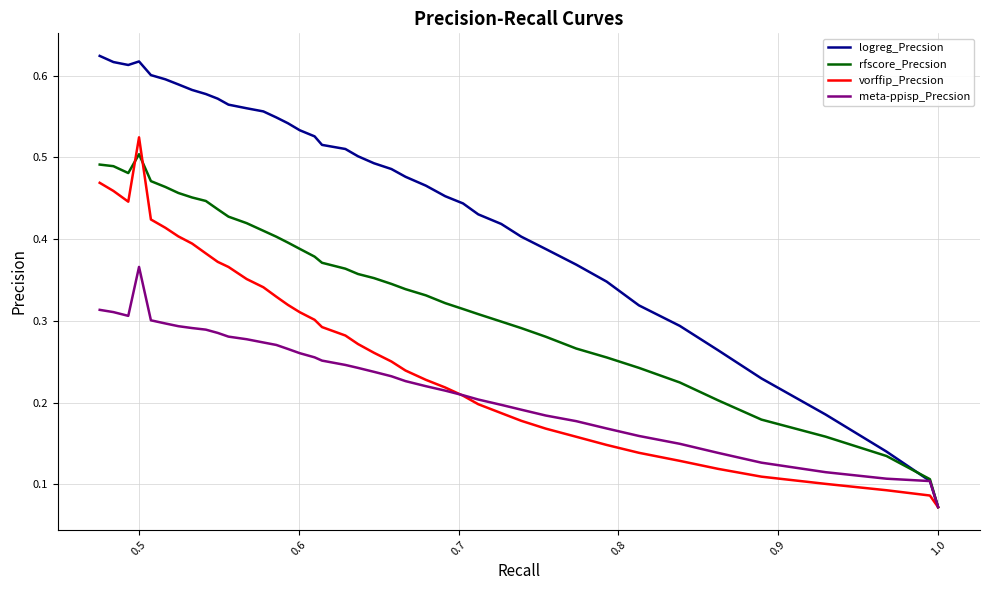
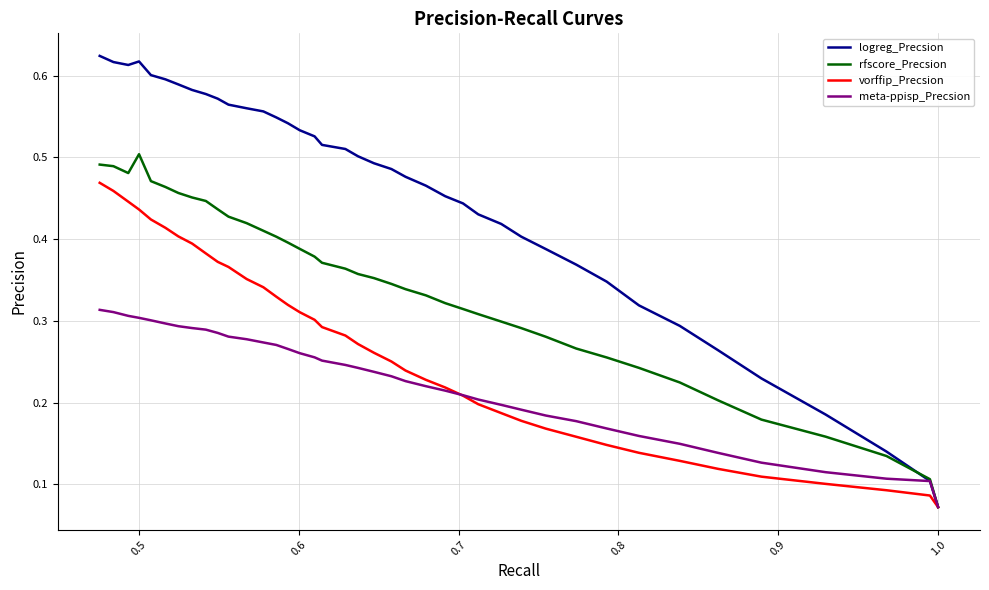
vorffip_Precsion, 0.5: 0.52 -> 0.44
meta-ppisp_Precsion, 0.5: 0.37 -> 0.30
